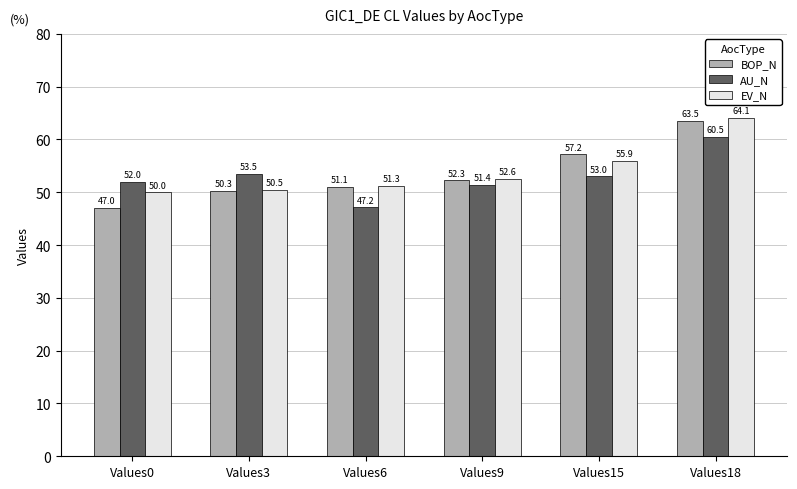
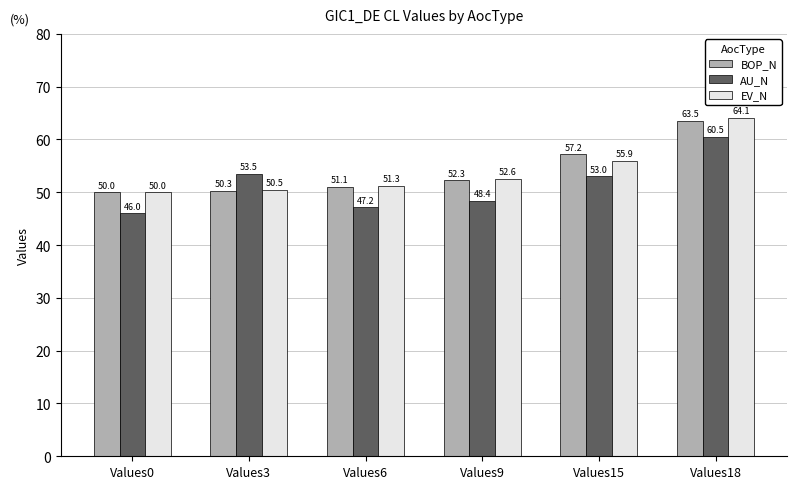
BOP_N, Values0: 47.0 -> 50.0
AU_N, Values0: 52.0 -> 46.0
AU_N, Values9: 51.4 -> 48.4
